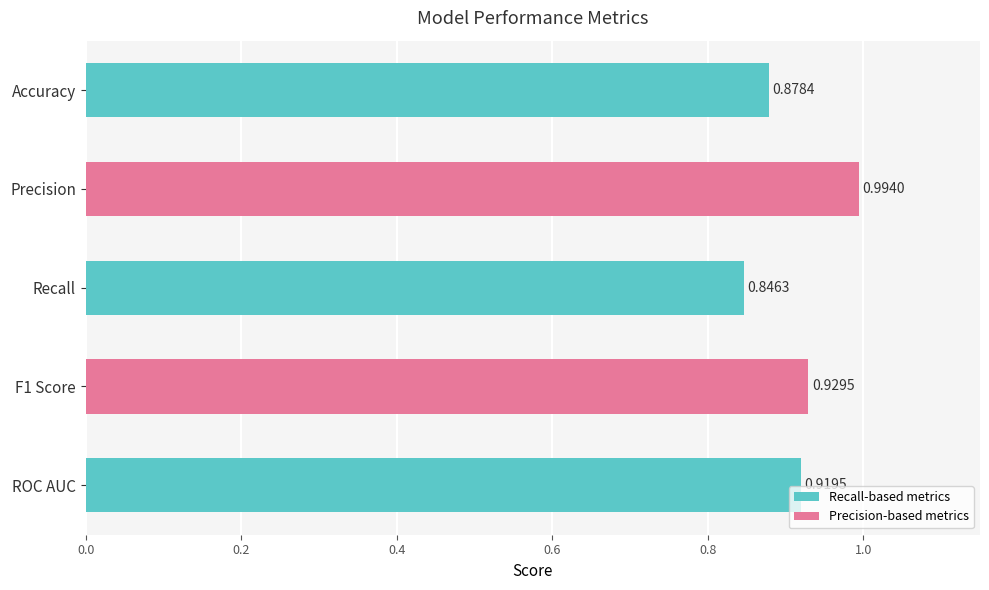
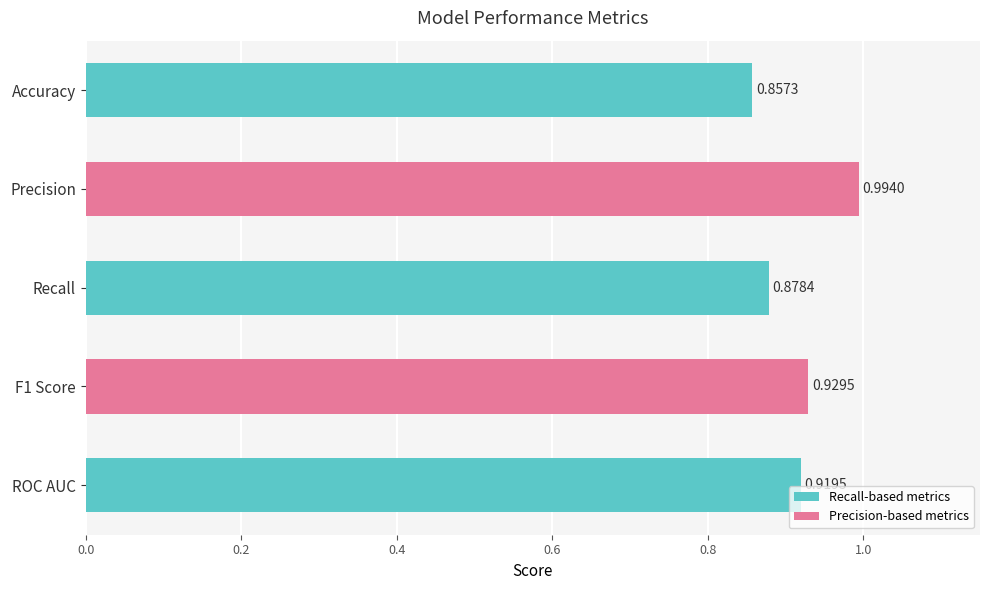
Accuracy: 0.8784 -> 0.8573
Recall: 0.8463 -> 0.8784
